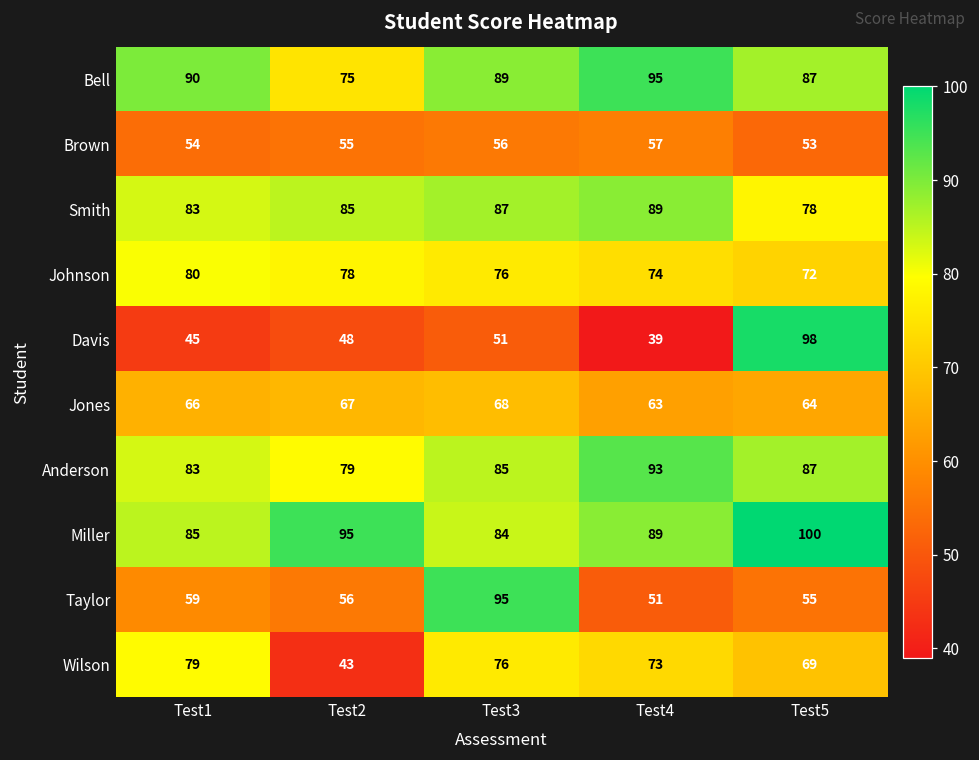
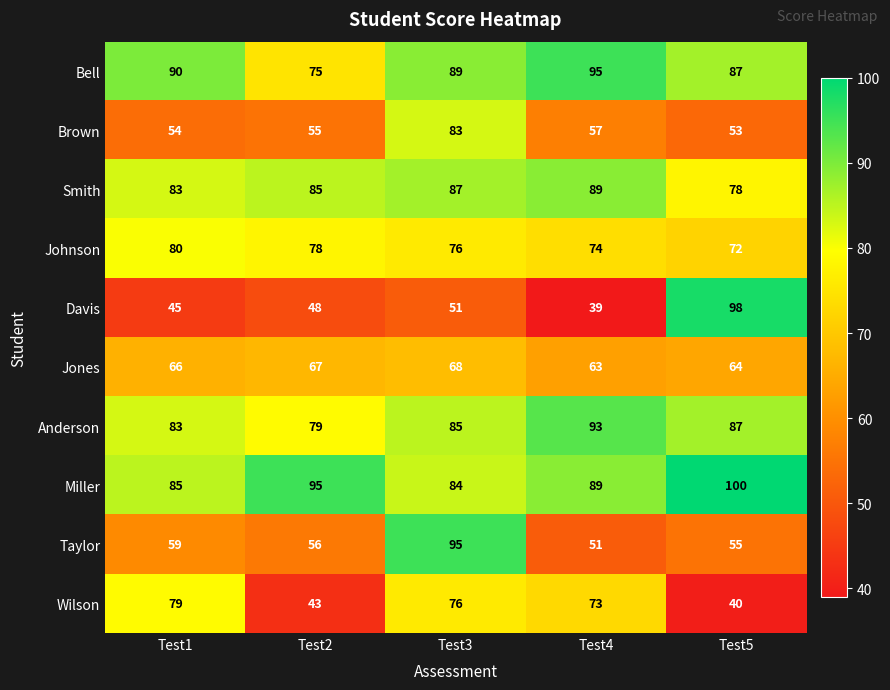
Brown, Test3: 56 -> 83
Wilson, Test5: 69 -> 40
